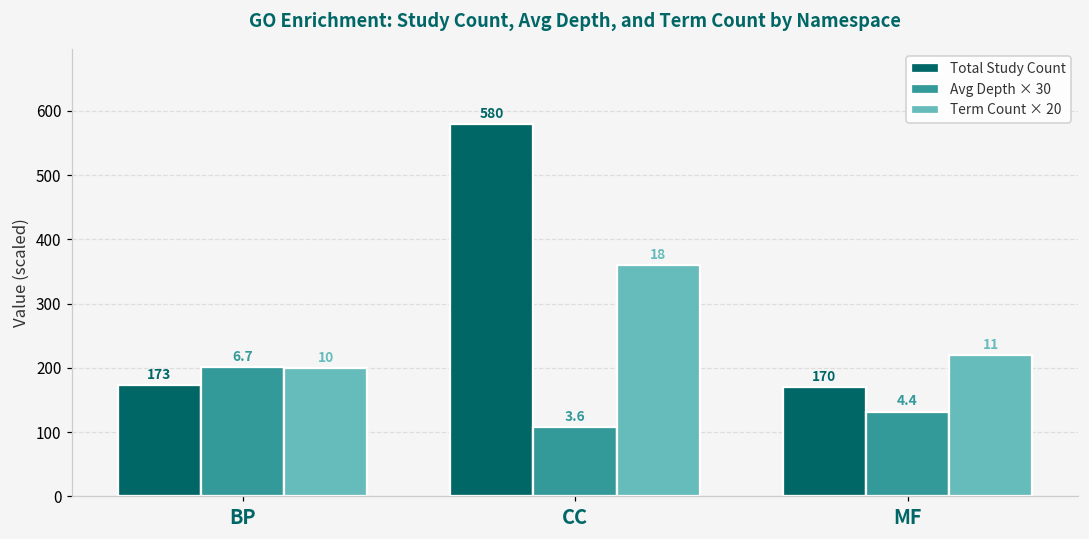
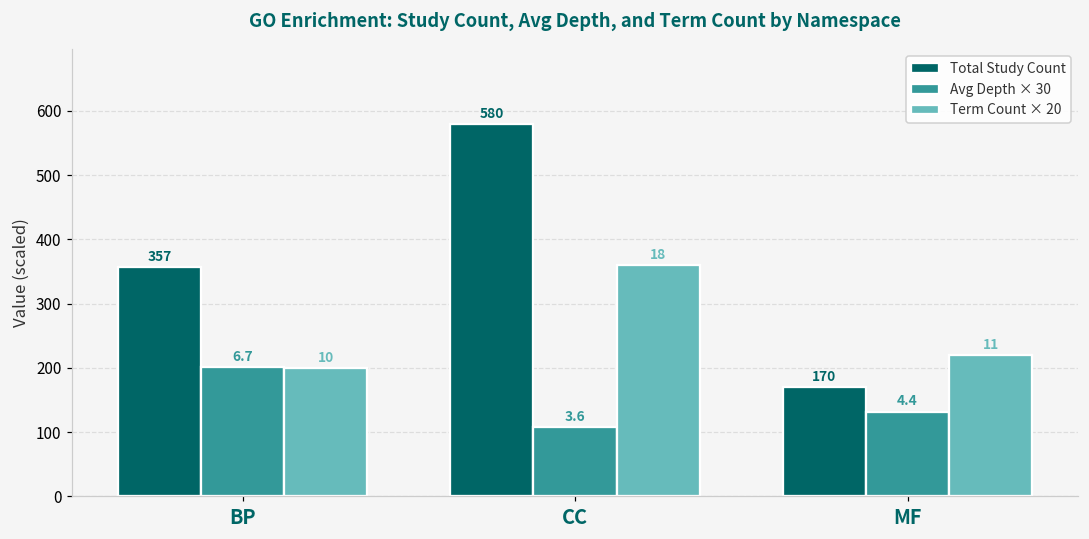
Total Study Count, BP: 173 -> 357
